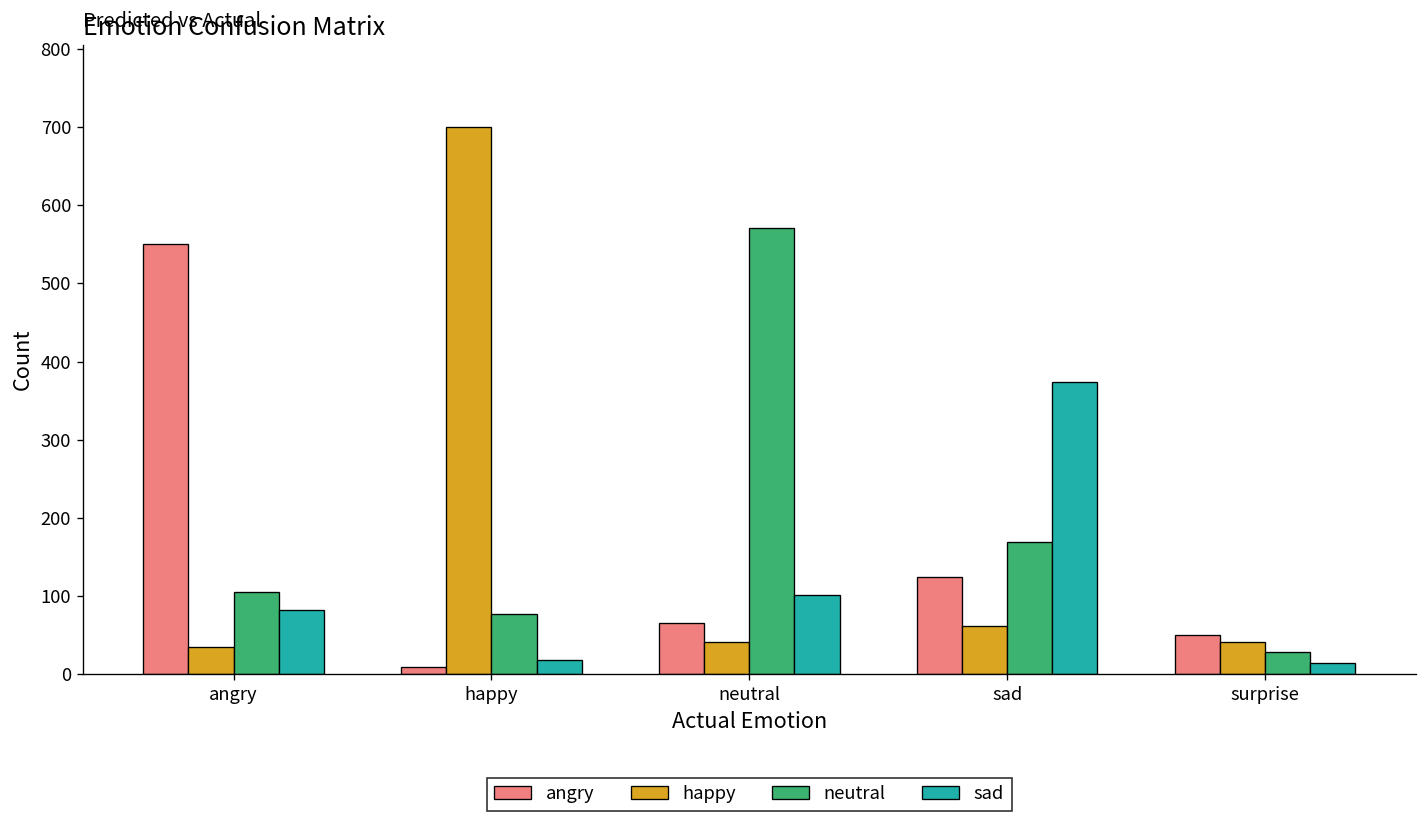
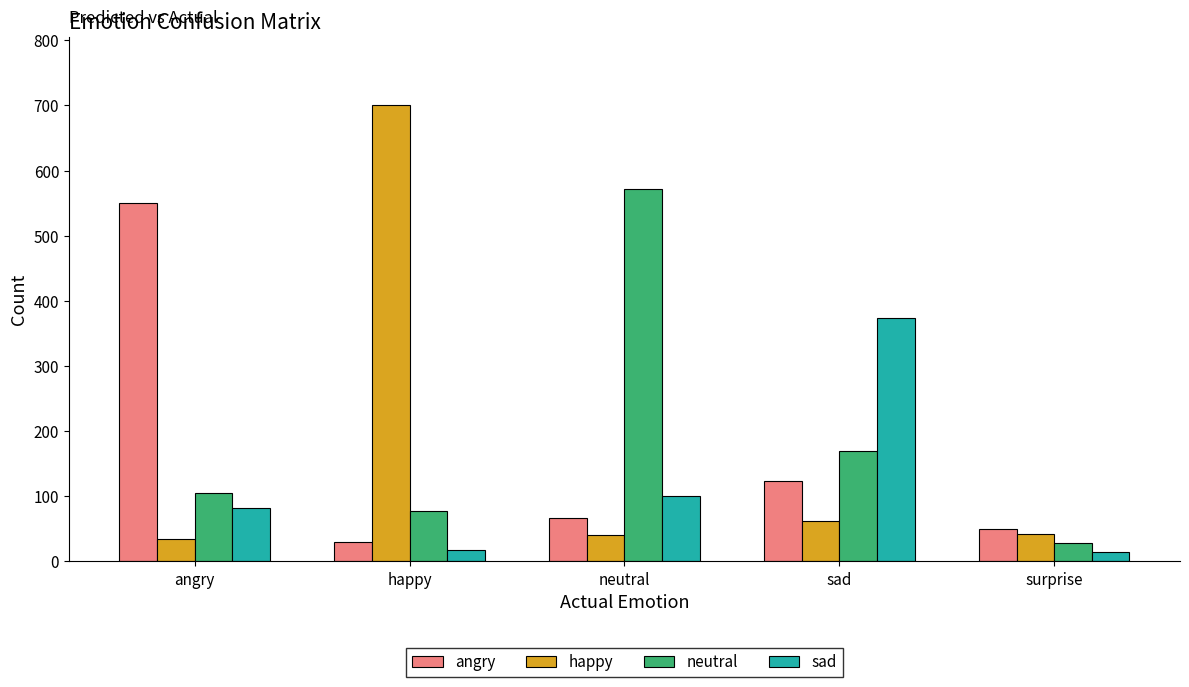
angry, happy: 10 -> 30
